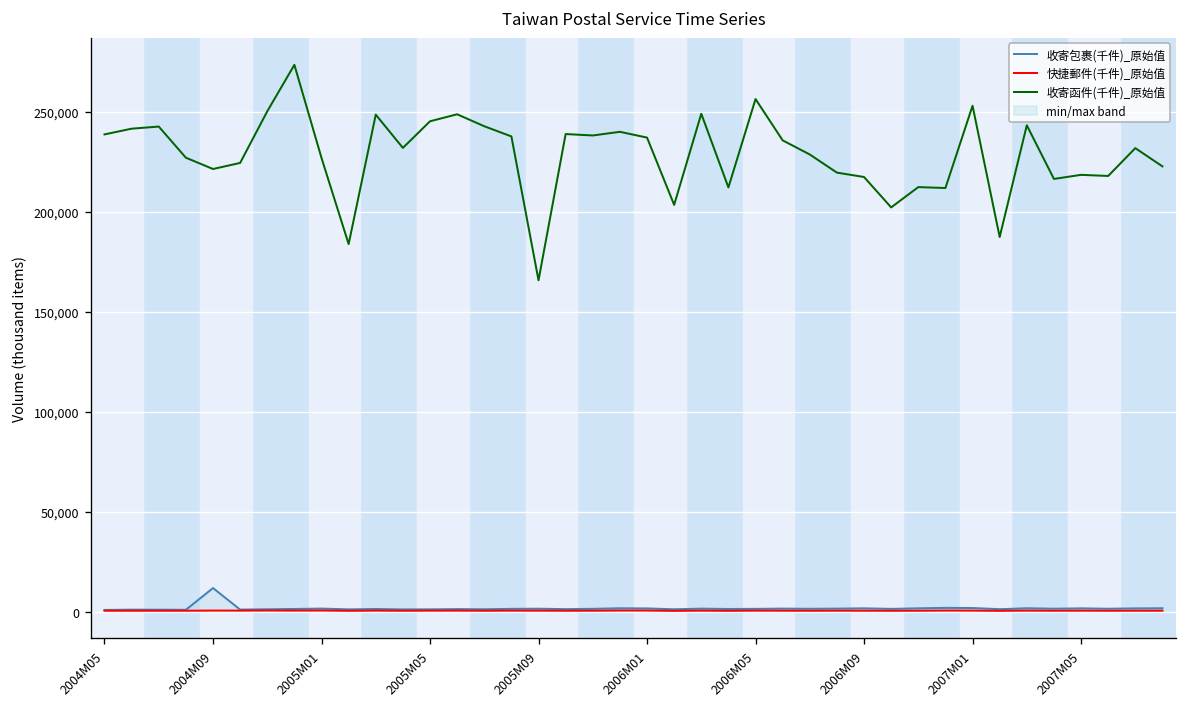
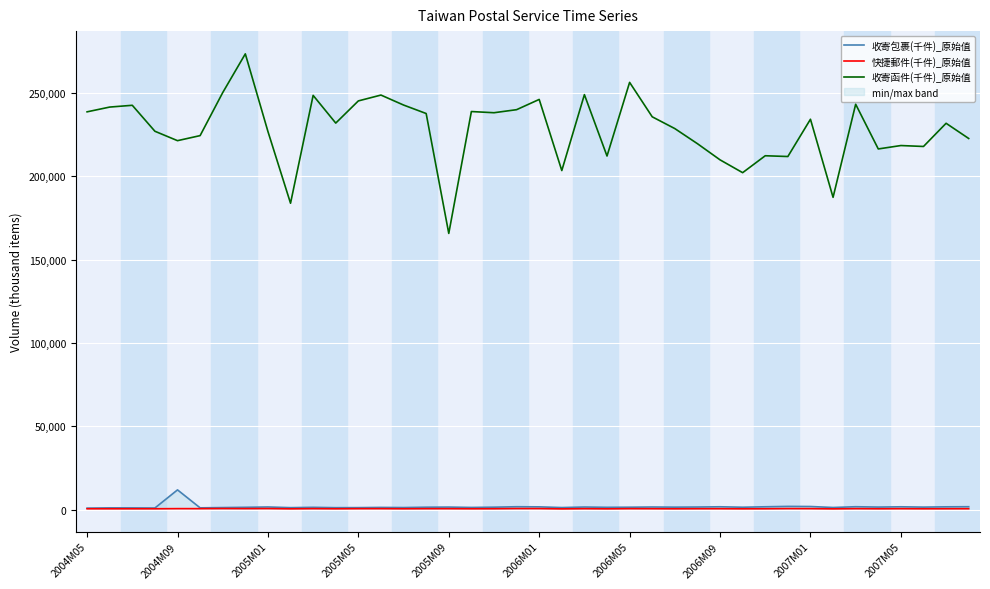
收寄函件(千件)_原始值, 2006M01: 237,000 -> 246,000
收寄函件(千件)_原始值, 2006M09: 217,000 -> 210,000
收寄函件(千件)_原始值, 2007M01: 253,000 -> 234,000
